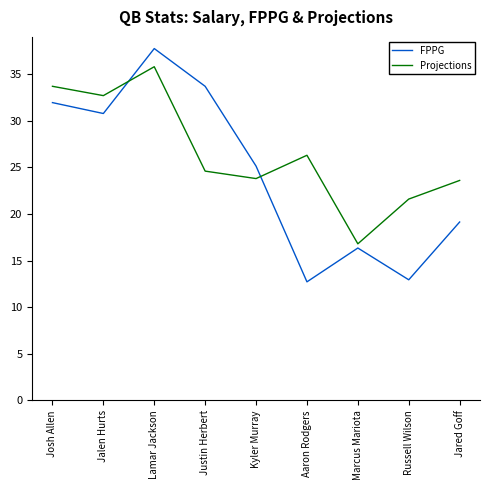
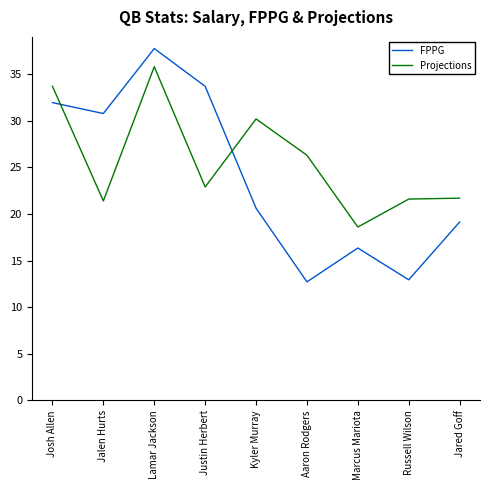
Projections, Jalen Hurts: 33 -> 21
Projections, Justin Herbert: 25 -> 23
FPPG, Kyler Murray: 25 -> 21
Projections, Kyler Murray: 24 -> 30
Projections, Marcus Mariota: 17 -> 19
Projections, Jared Goff: 24 -> 22
